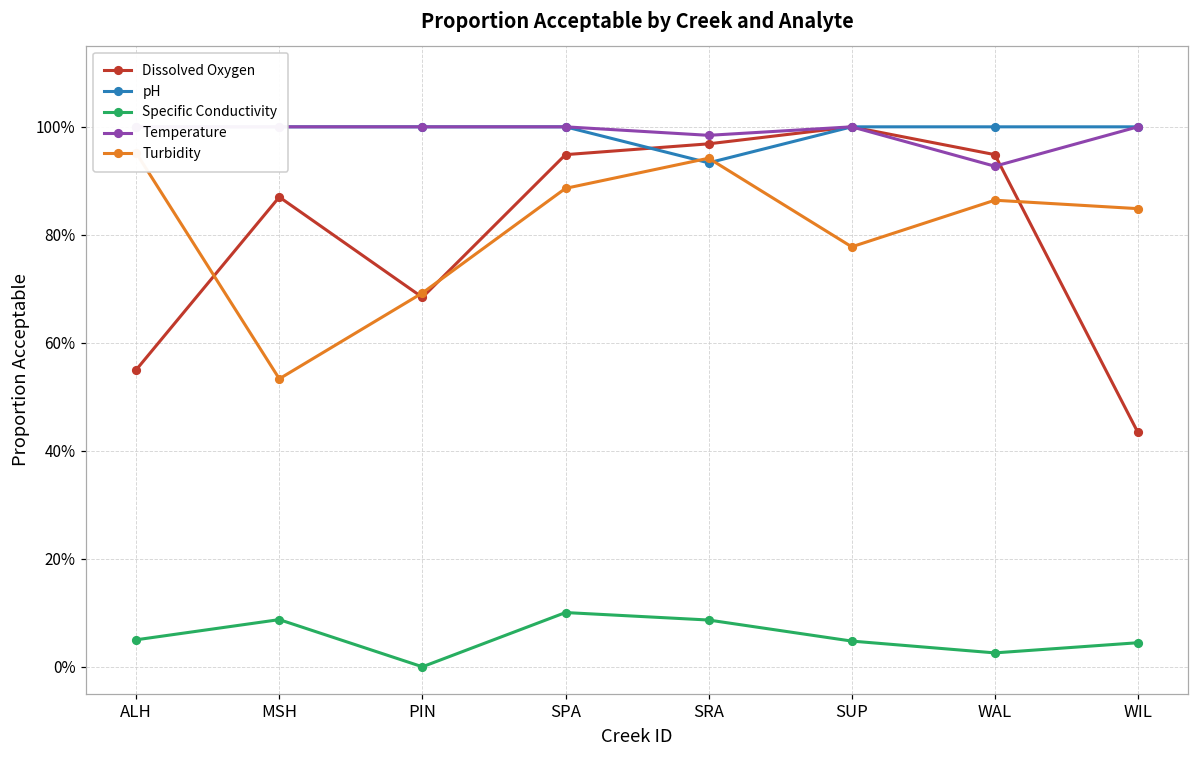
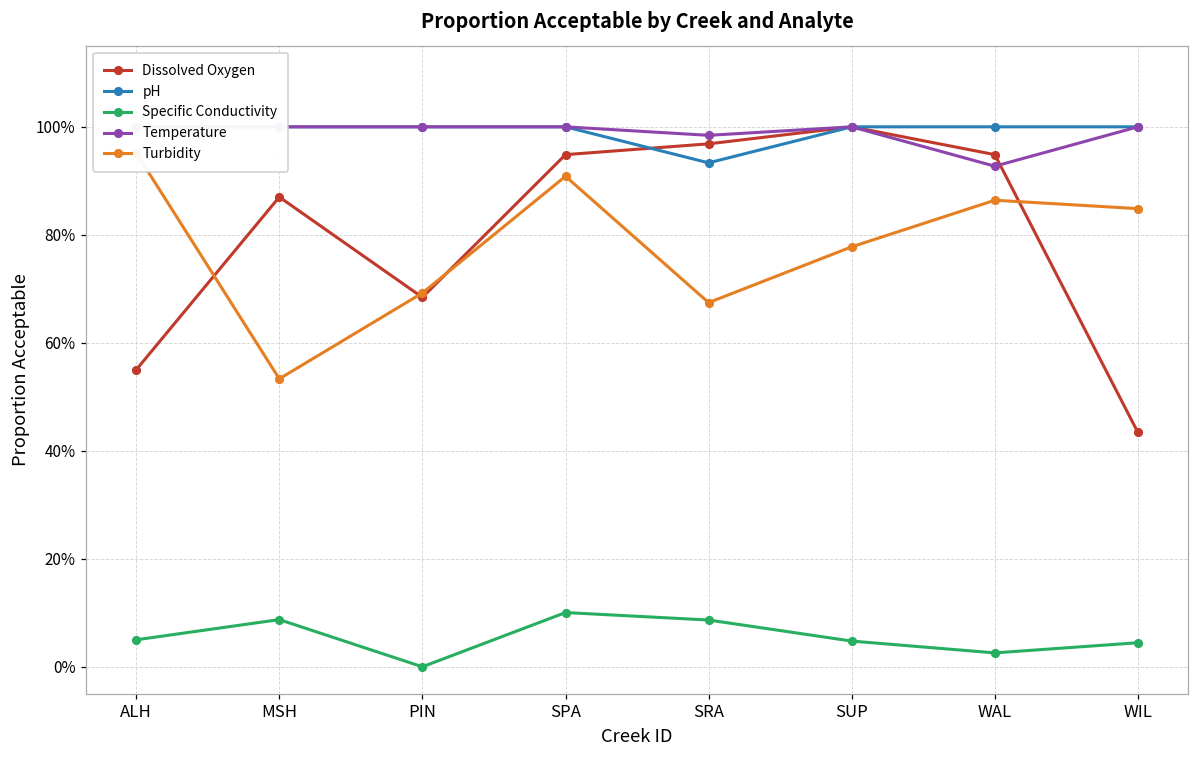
Turbidity, SPA: 89% -> 91%
Turbidity, SRA: 94% -> 67%
